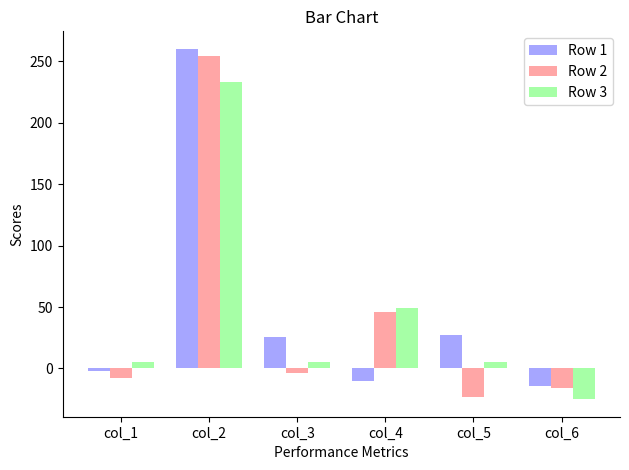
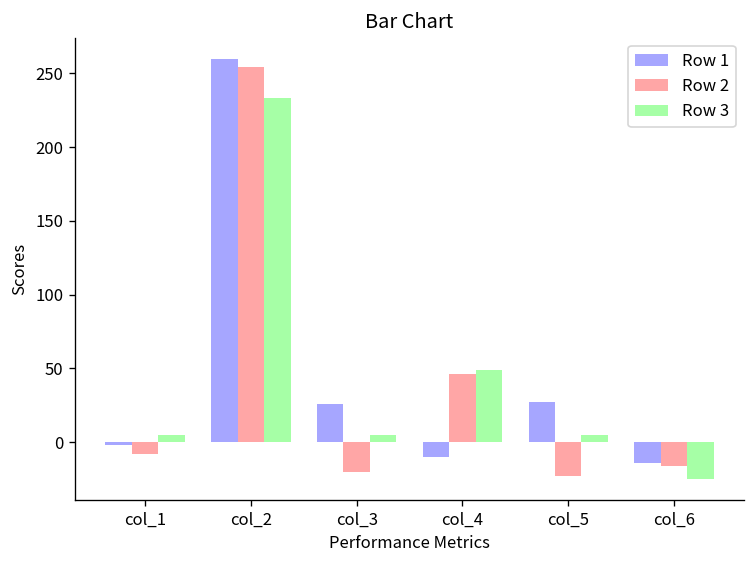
Row 2, col_3: -4 -> -20
